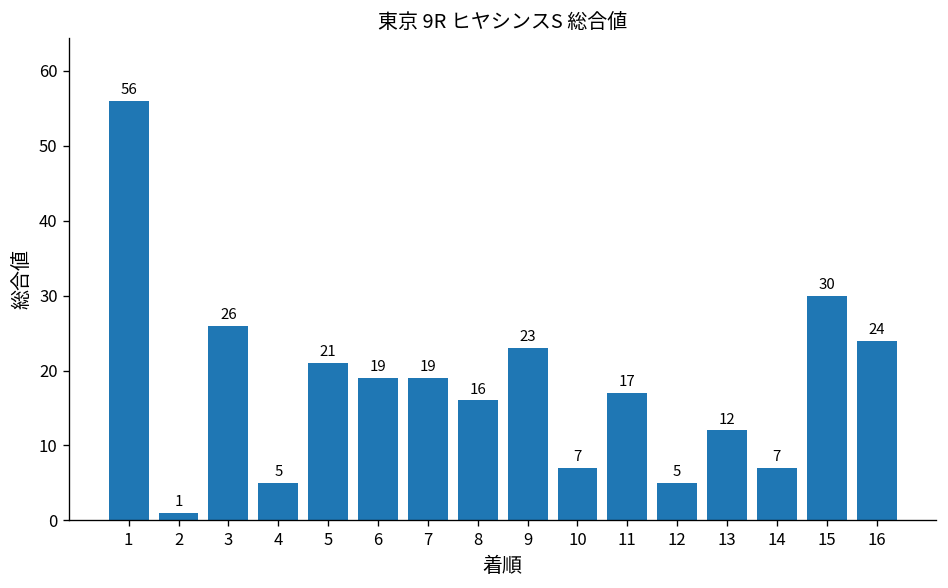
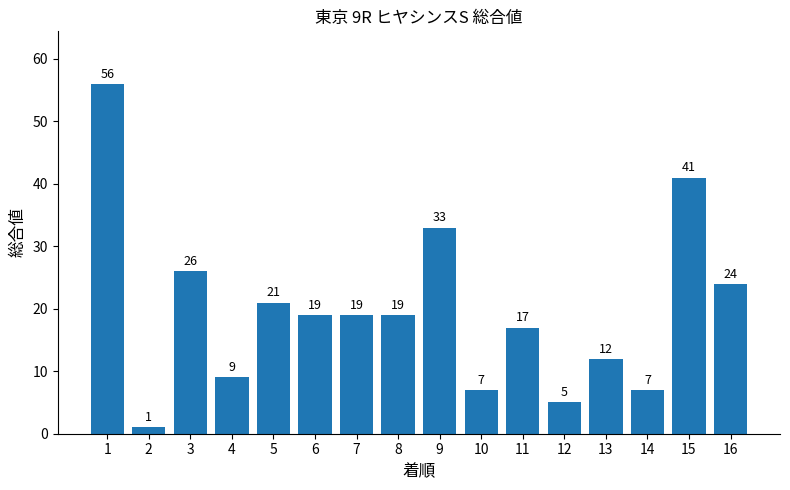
4: 5 -> 9
8: 16 -> 19
9: 23 -> 33
15: 30 -> 41
